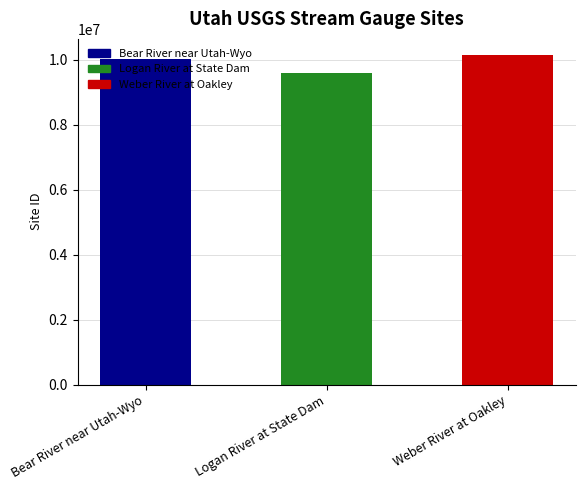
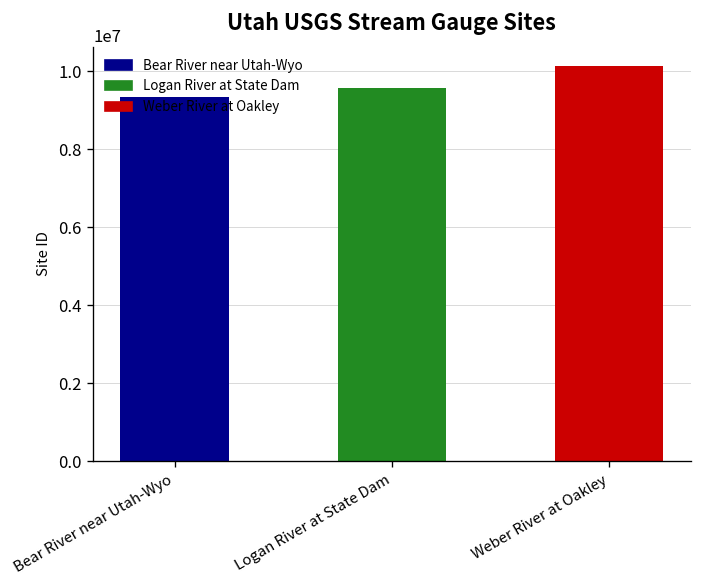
Bear River near Utah-Wyo: 10000000 -> 9300000
